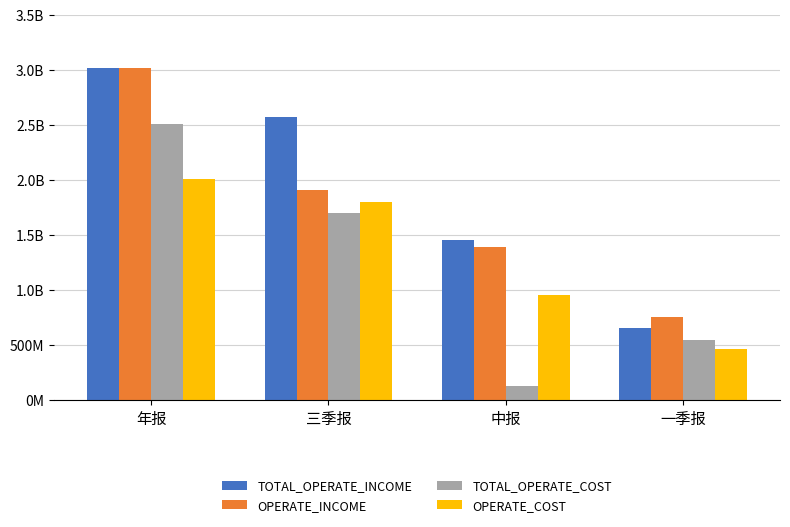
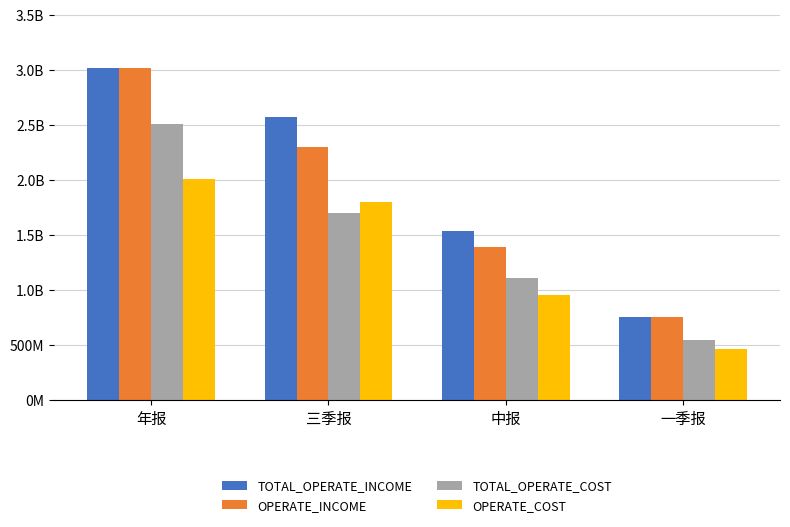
OPERATE_INCOME, 三季报: 1910000000 -> 2300000000
TOTAL_OPERATE_INCOME, 中报: 1460000000 -> 1540000000
TOTAL_OPERATE_COST, 中报: 130000000 -> 1110000000
TOTAL_OPERATE_INCOME, 一季报: 660000000 -> 750000000
